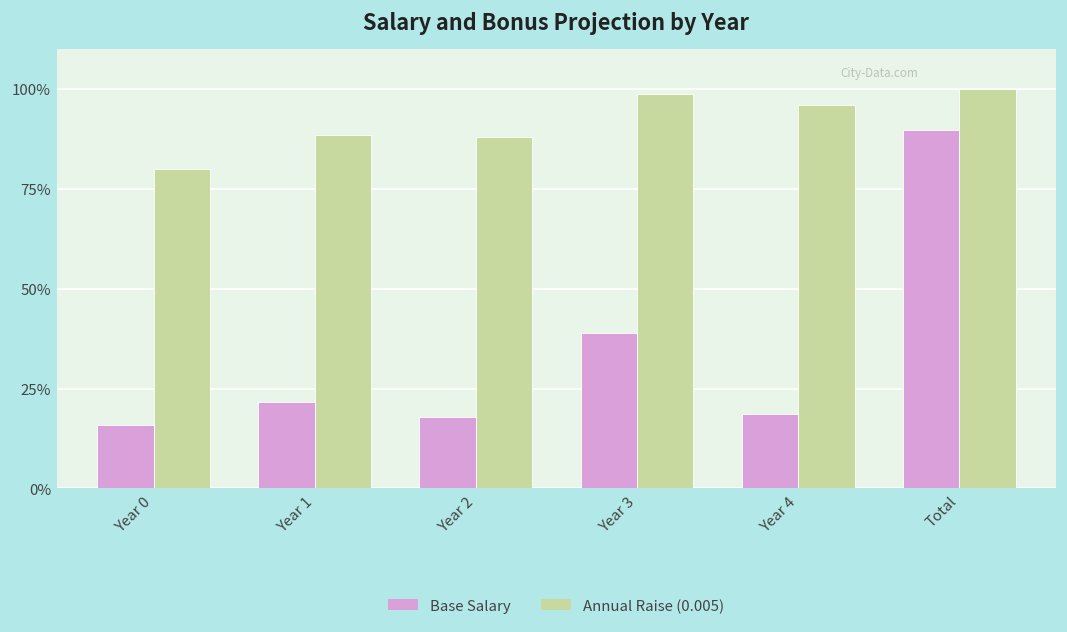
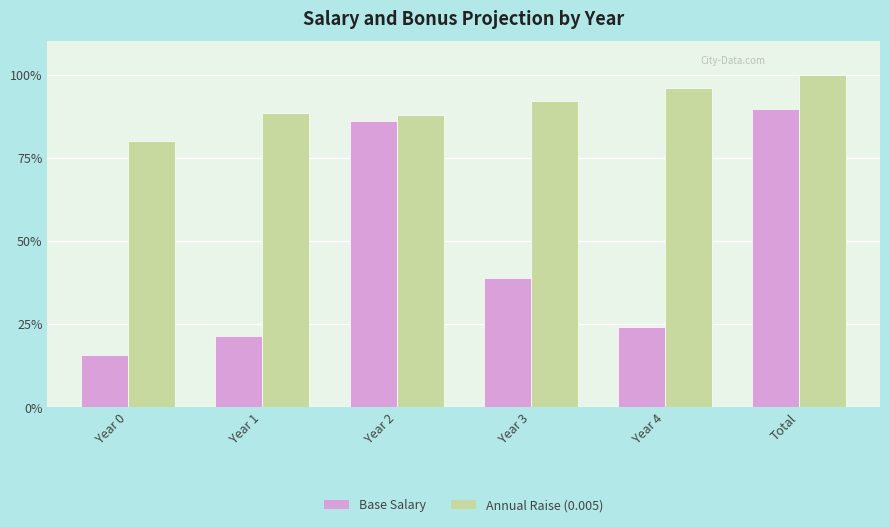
Base Salary, Year 2: 18% -> 86%
Annual Raise (0.005), Year 3: 99% -> 92%
Base Salary, Year 4: 18% -> 24%
